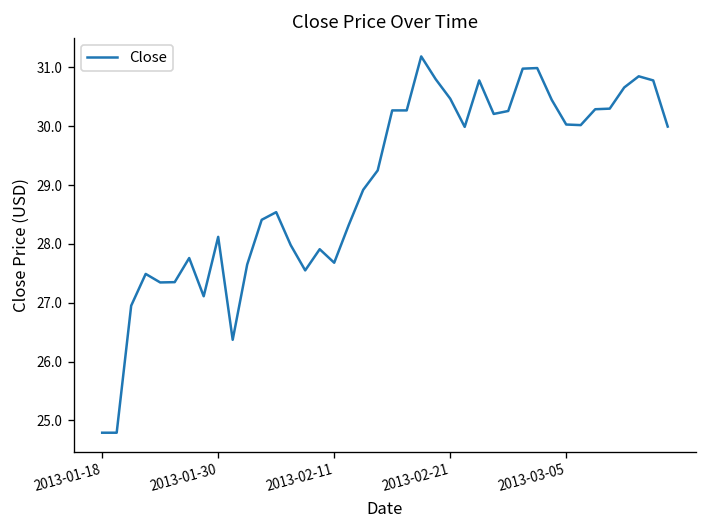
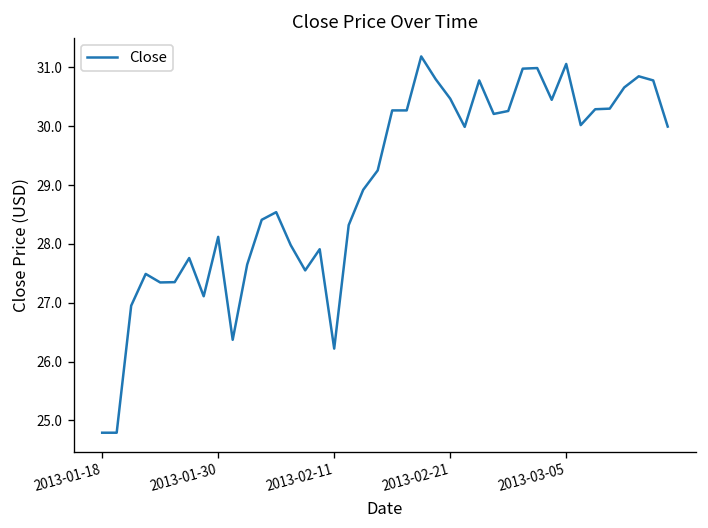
2013-02-11: 27.7 -> 26.2
2013-03-05: 30.0 -> 31.1
